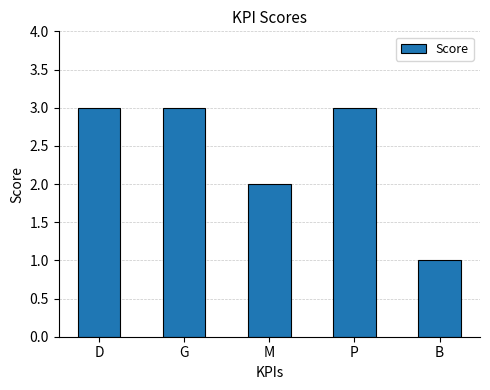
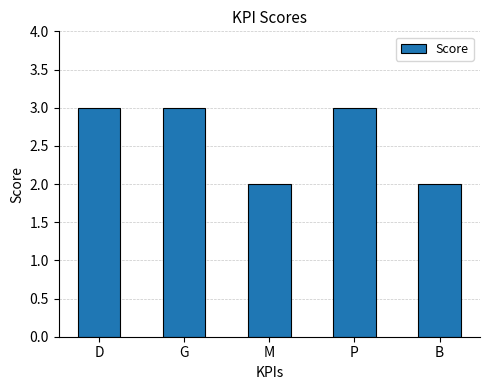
B: 1 -> 2
